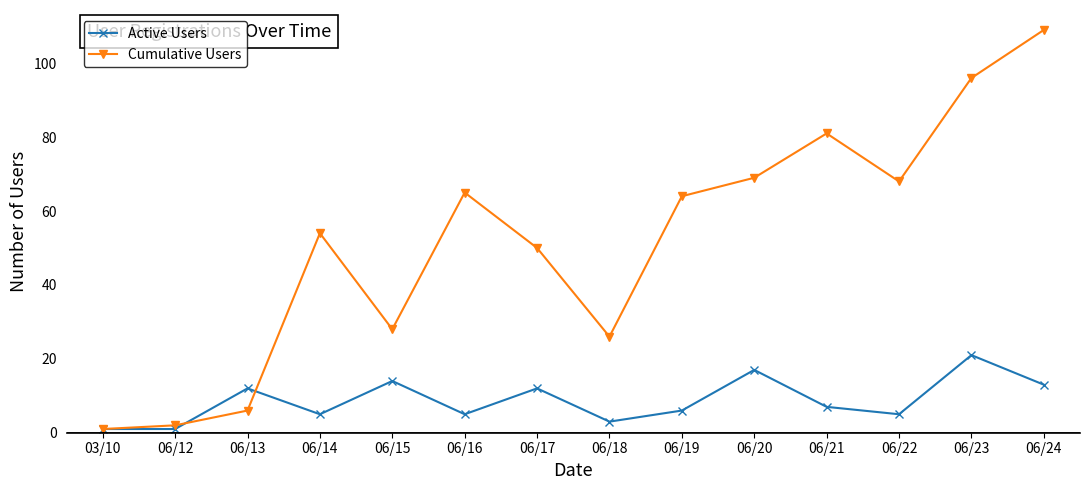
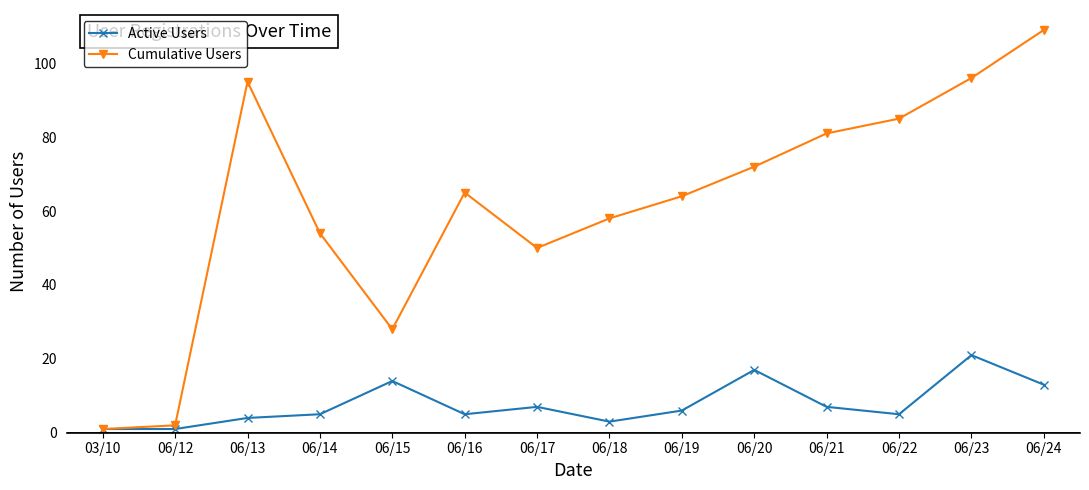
Active Users, 06/13: 12 -> 4
Cumulative Users, 06/13: 6 -> 95
Active Users, 06/17: 12 -> 7
Cumulative Users, 06/18: 26 -> 58
Cumulative Users, 06/20: 69 -> 72
Cumulative Users, 06/22: 68 -> 85
